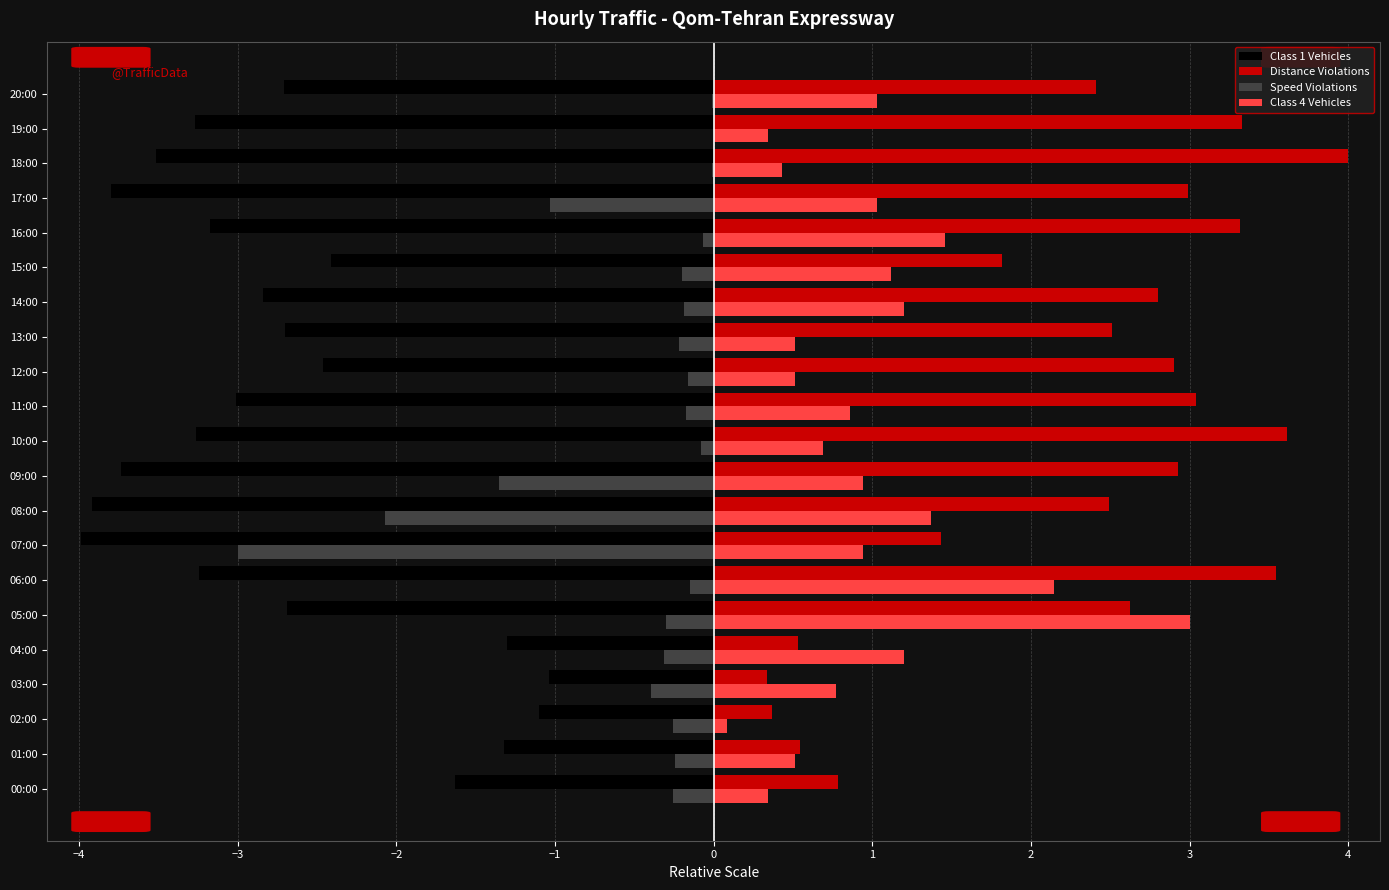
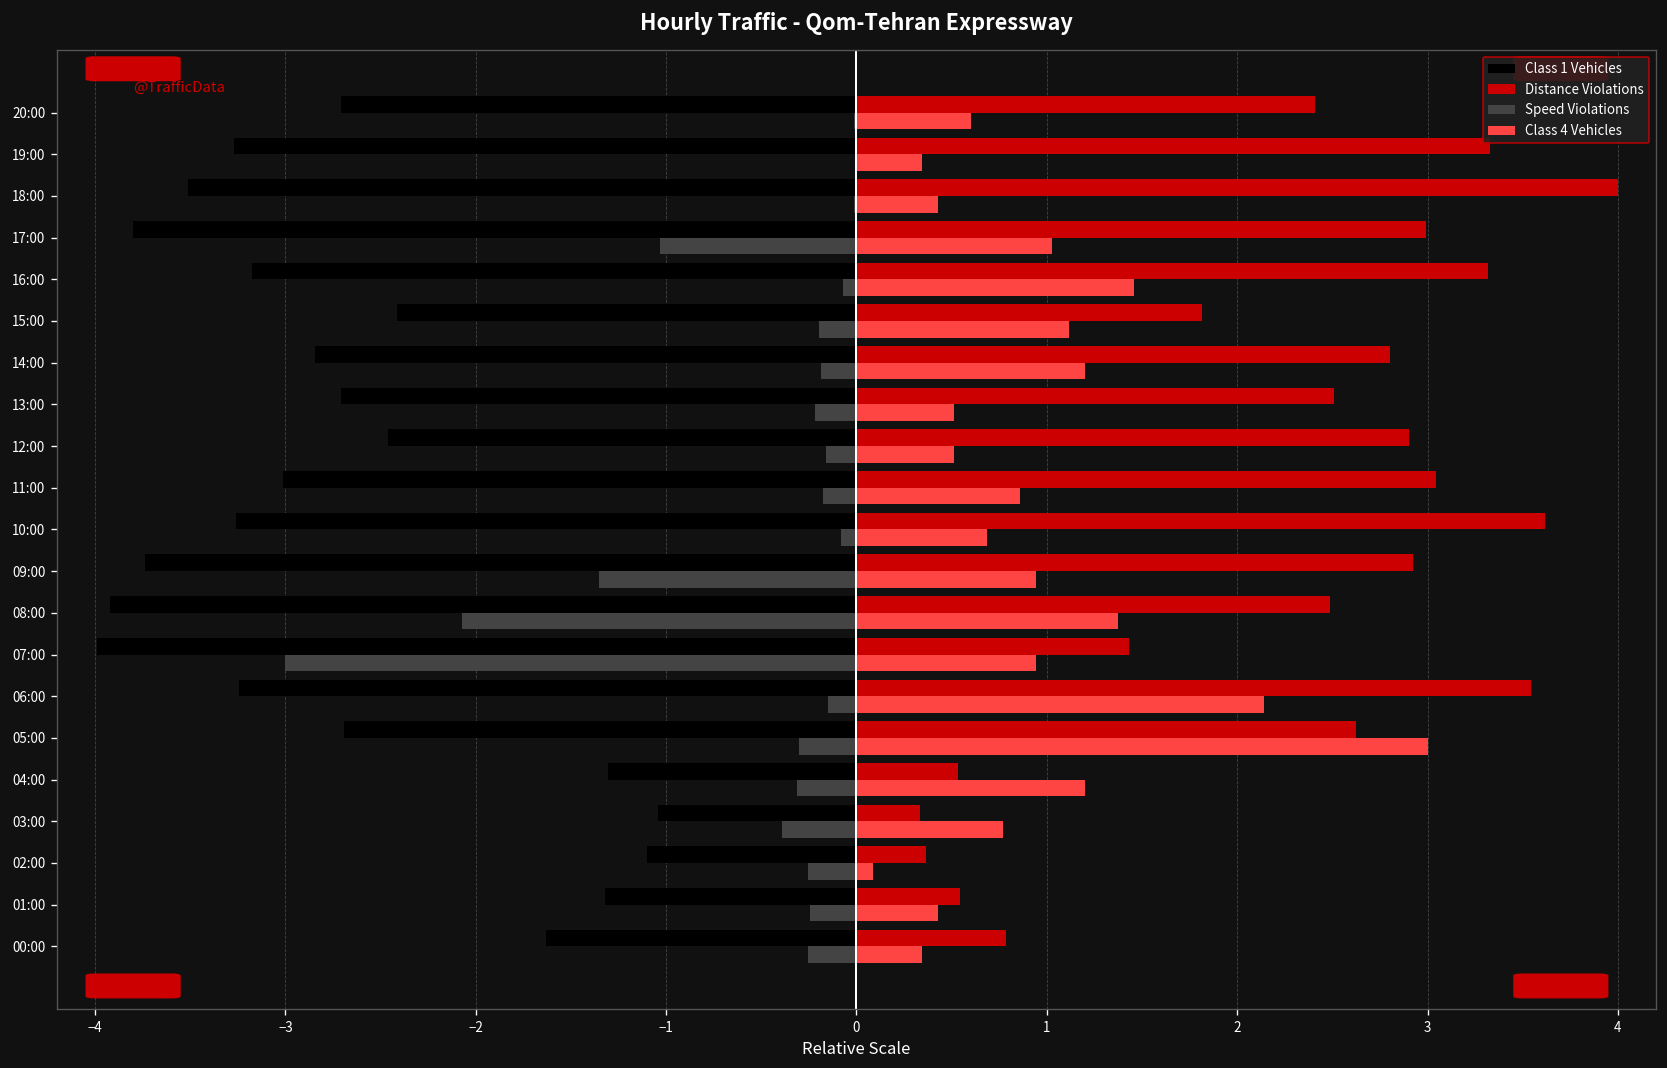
Class 4 Vehicles, 20:00: 1.03 -> 0.60
Class 4 Vehicles, 01:00: 0.51 -> 0.43
